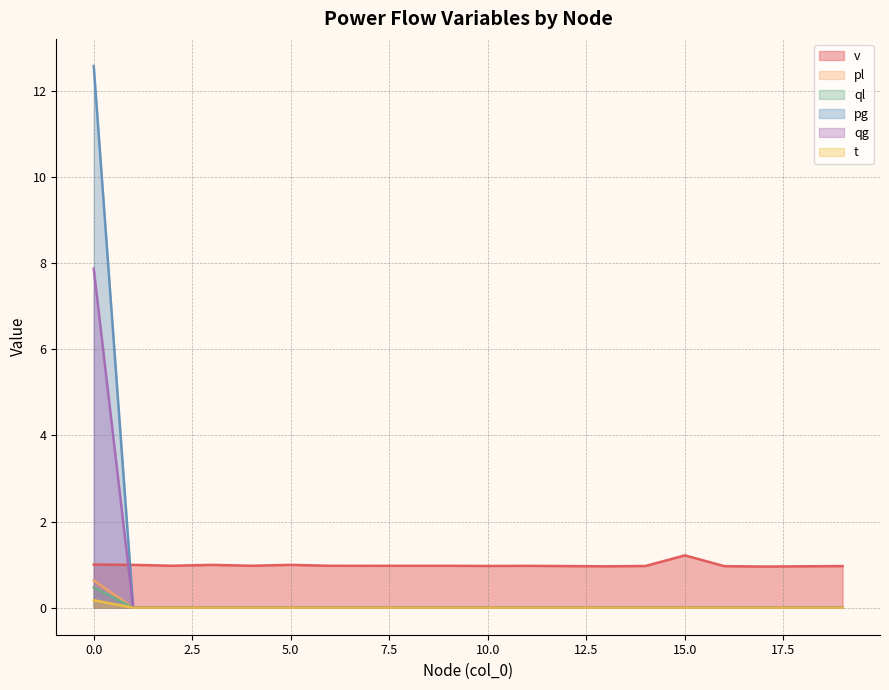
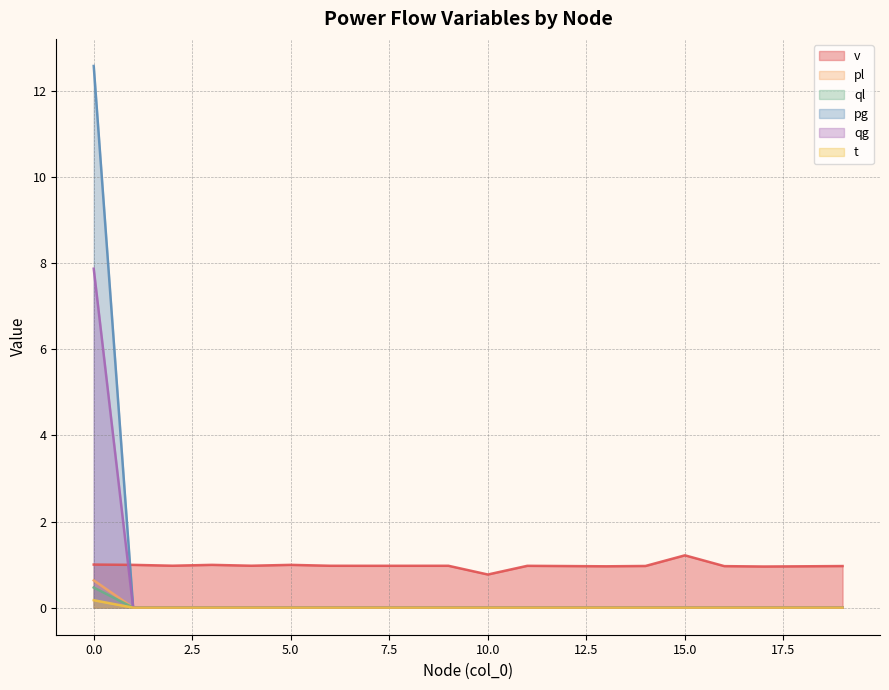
v, 10.0: 1.0 -> 0.8
